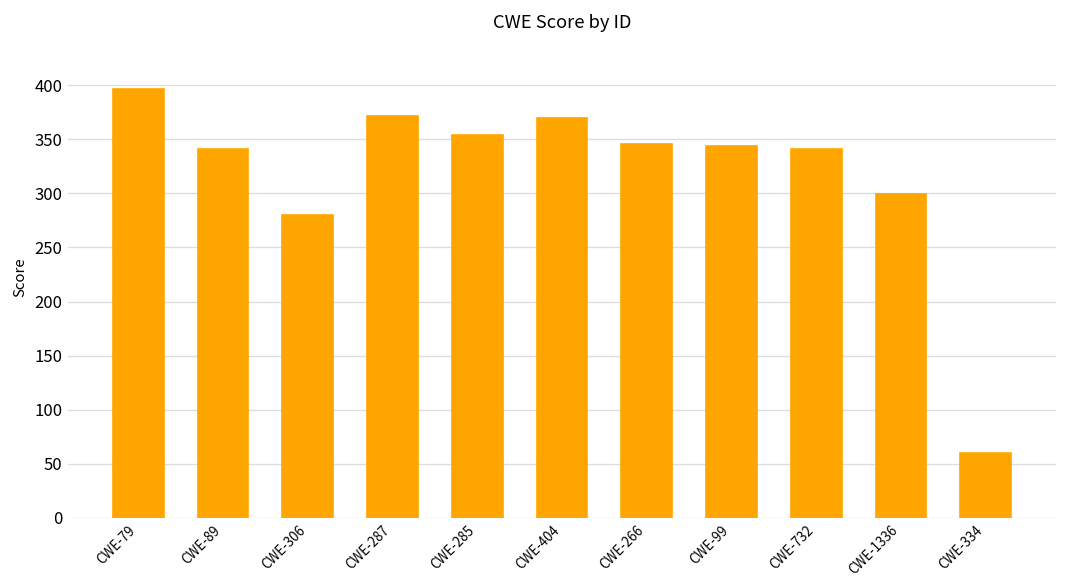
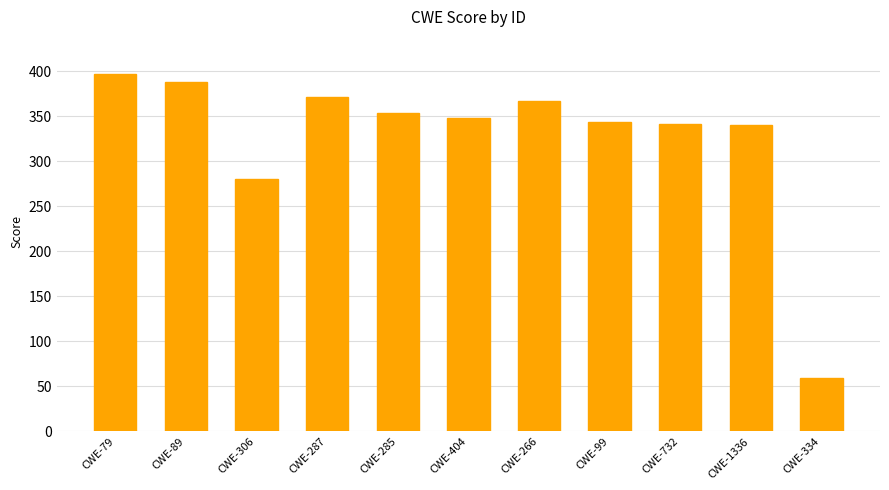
CWE-89: 340 -> 390
CWE-404: 370 -> 350
CWE-266: 350 -> 370
CWE-1336: 300 -> 340
